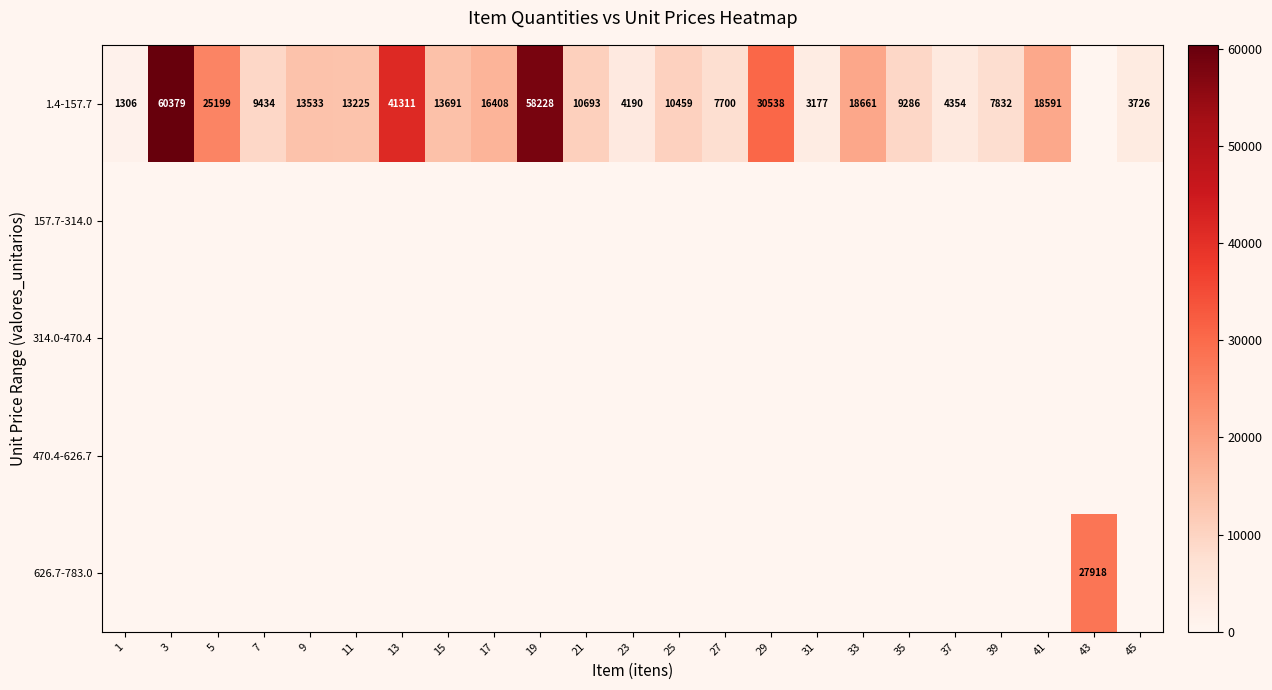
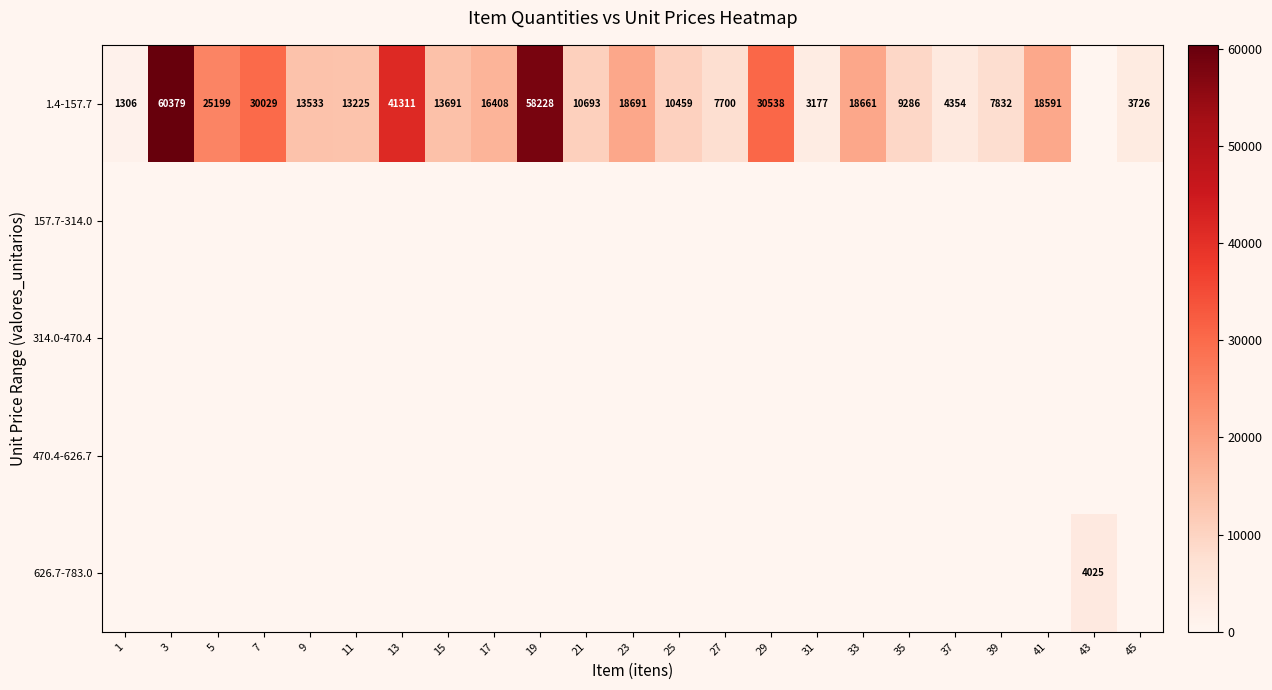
1.4-157.7, 7: 9434 -> 30029
1.4-157.7, 23: 4190 -> 18691
626.7-783.0, 43: 27918 -> 4025
